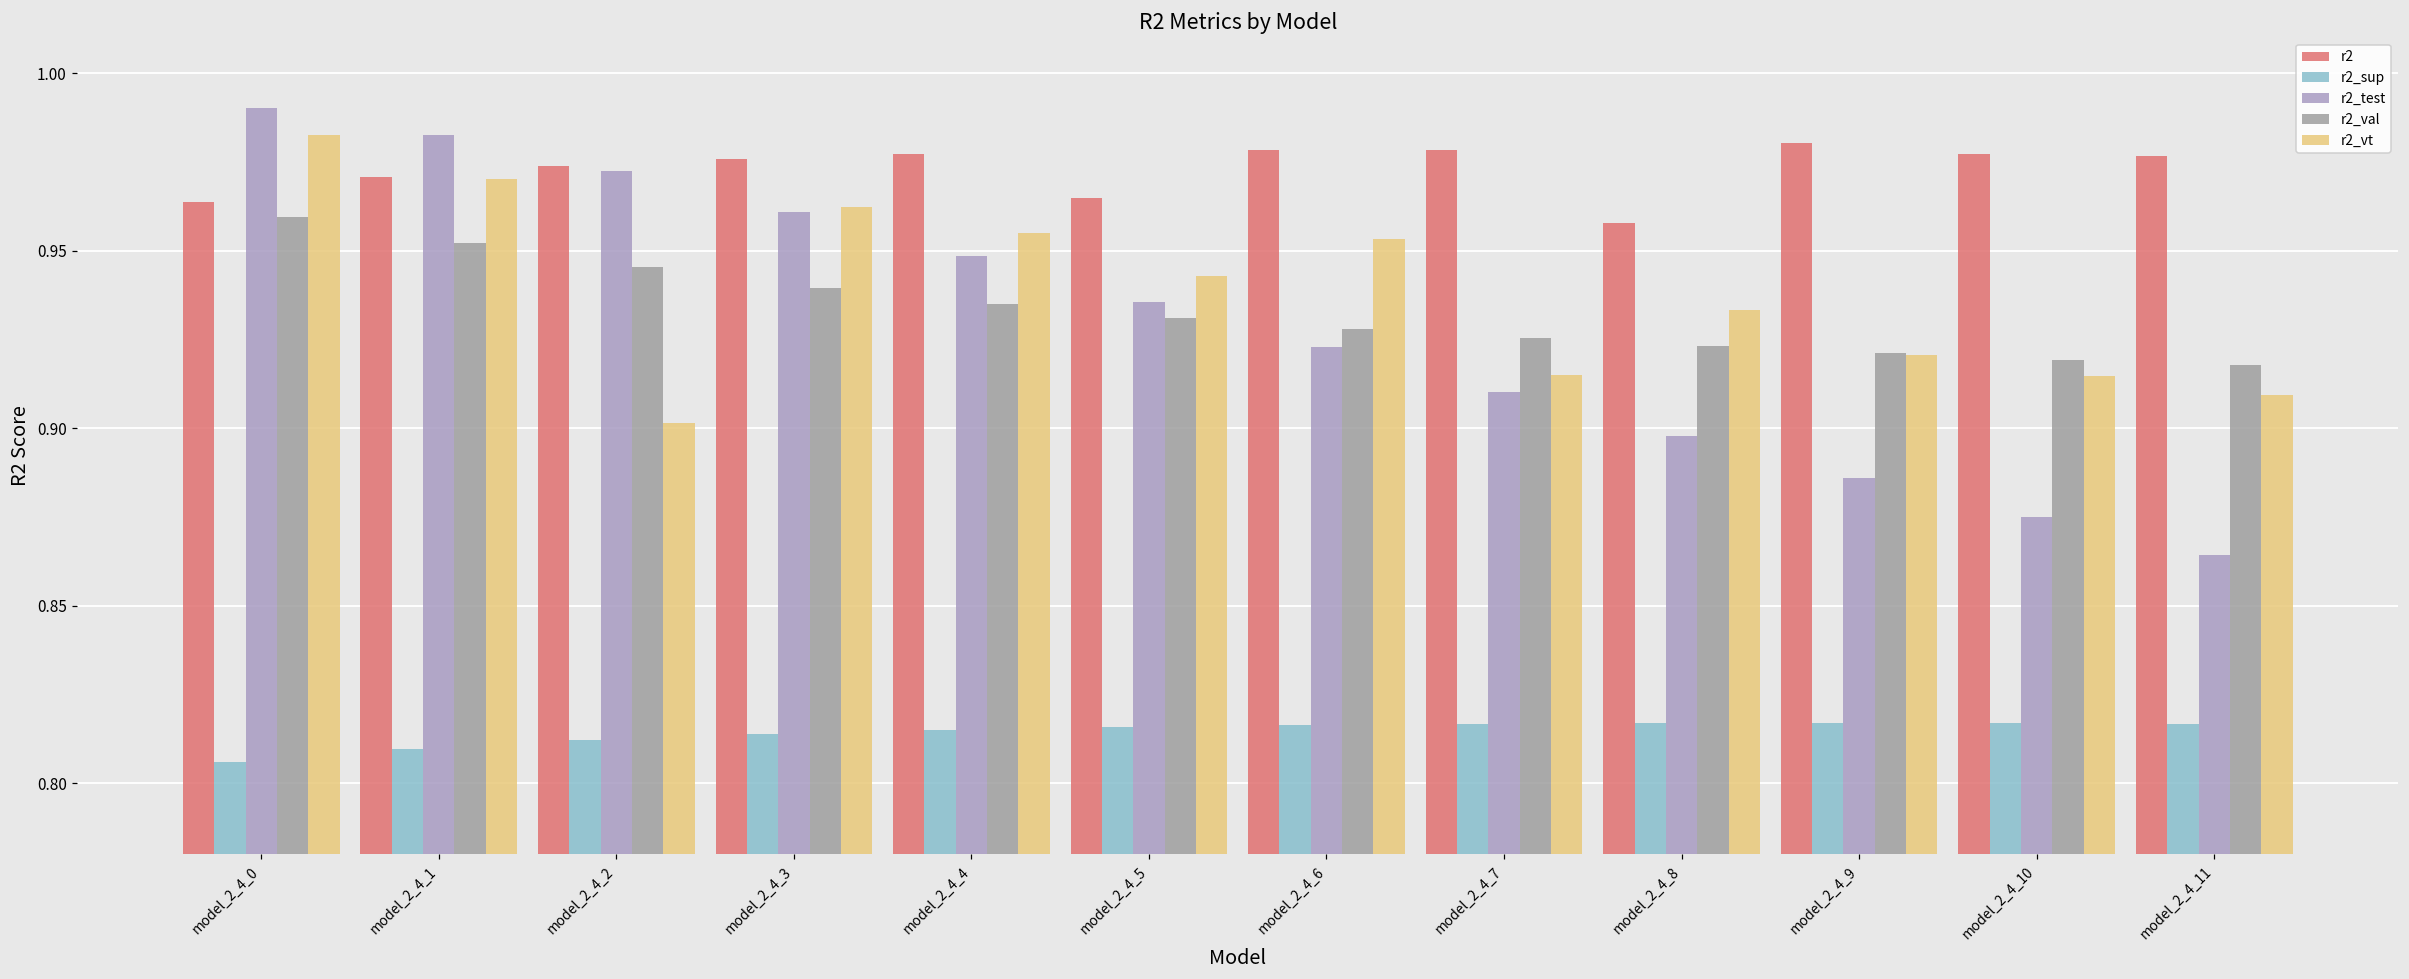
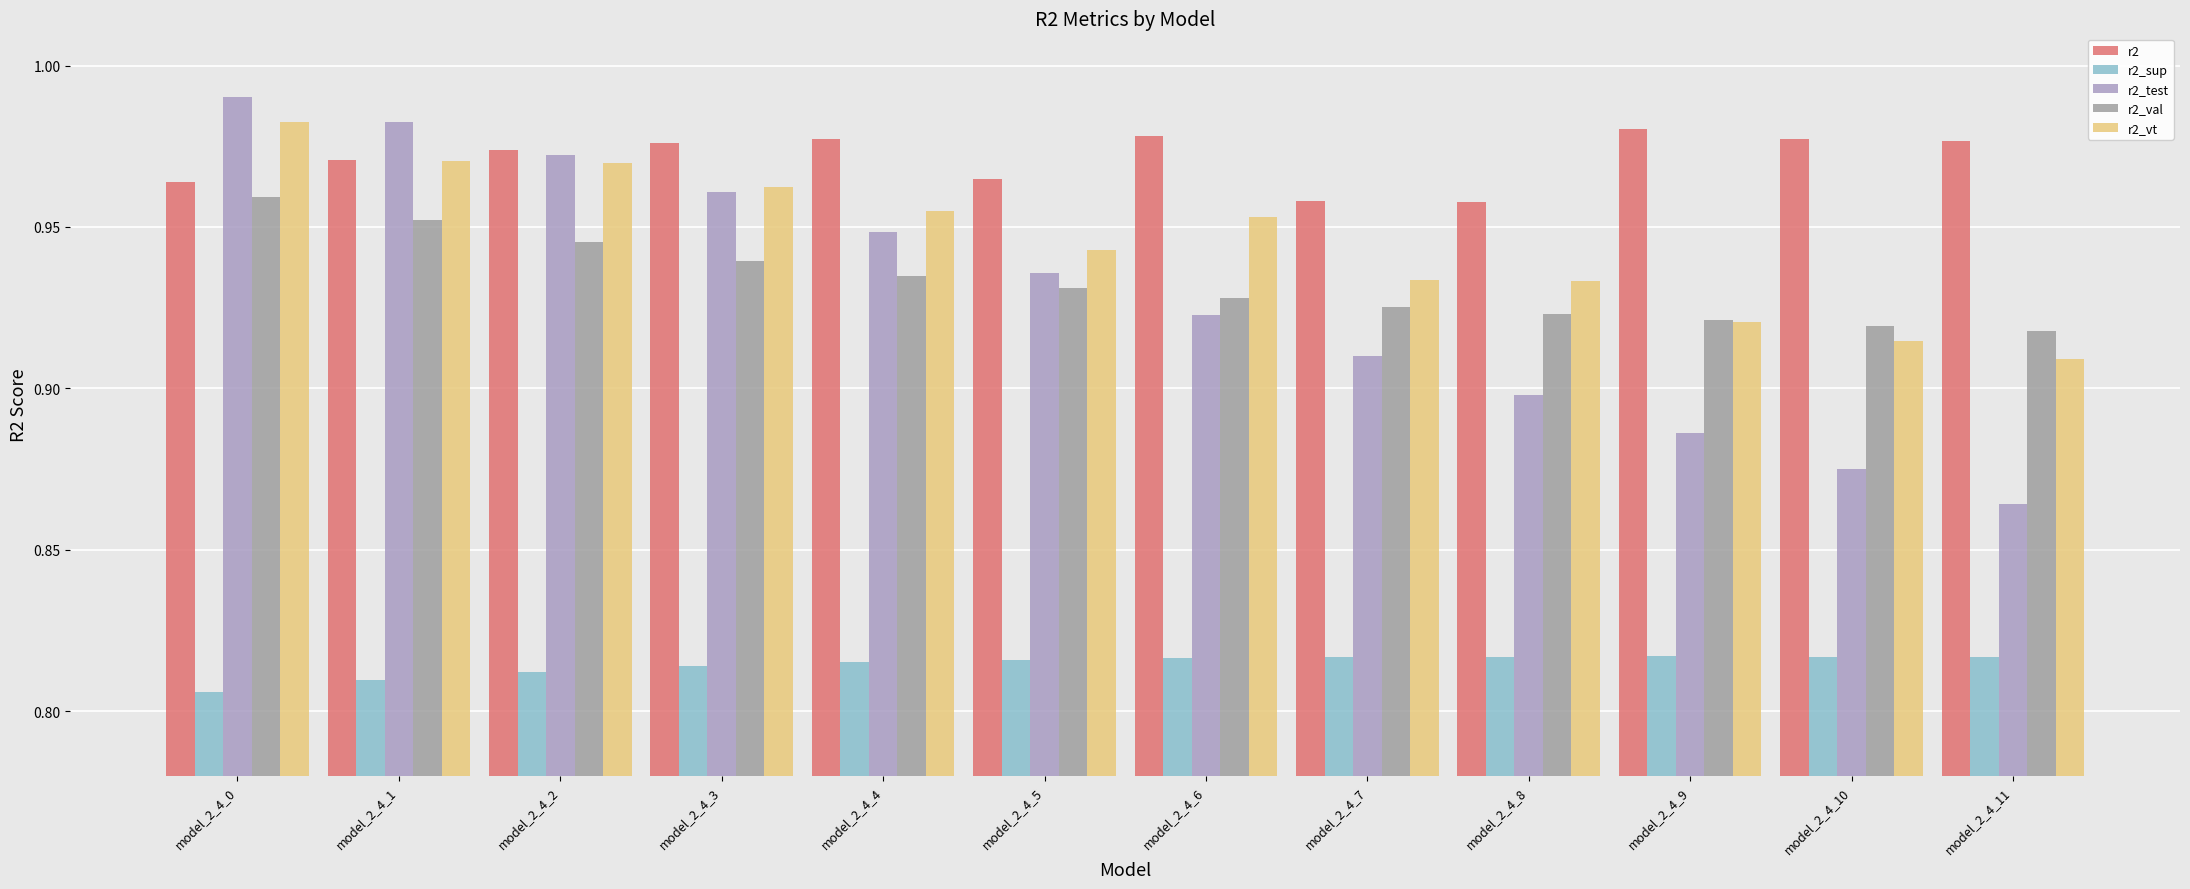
r2_vt, model_2_4_2: 0.901 -> 0.970
r2, model_2_4_7: 0.978 -> 0.958
r2_vt, model_2_4_7: 0.915 -> 0.934
